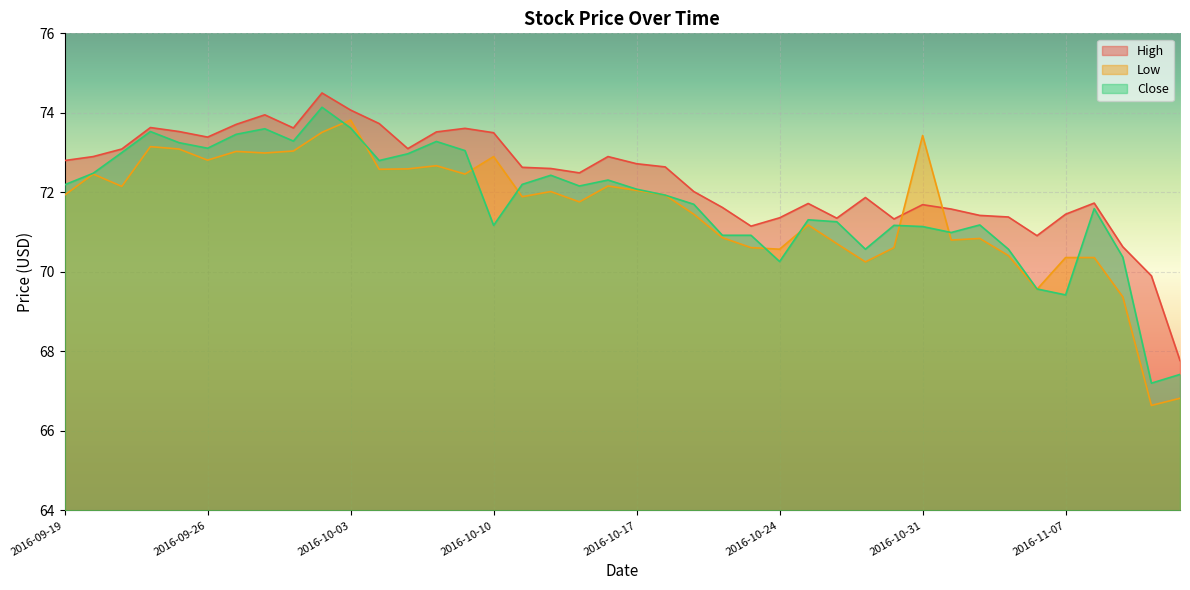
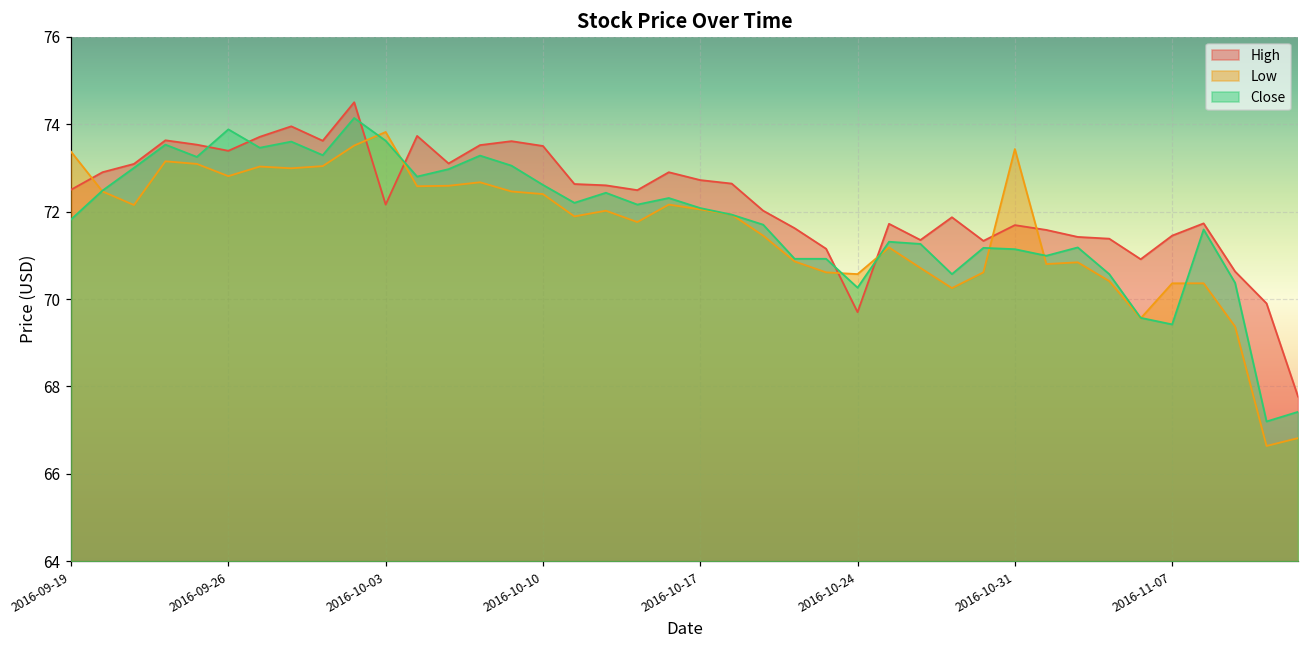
High, 2016-09-19: 72.8 -> 72.5
Low, 2016-09-19: 71.9 -> 73.4
Close, 2016-09-19: 72.2 -> 71.8
Close, 2016-09-26: 73.1 -> 73.9
High, 2016-10-03: 74.1 -> 72.2
Low, 2016-10-10: 72.9 -> 72.4
Close, 2016-10-10: 71.2 -> 72.6
High, 2016-10-24: 71.4 -> 69.7
